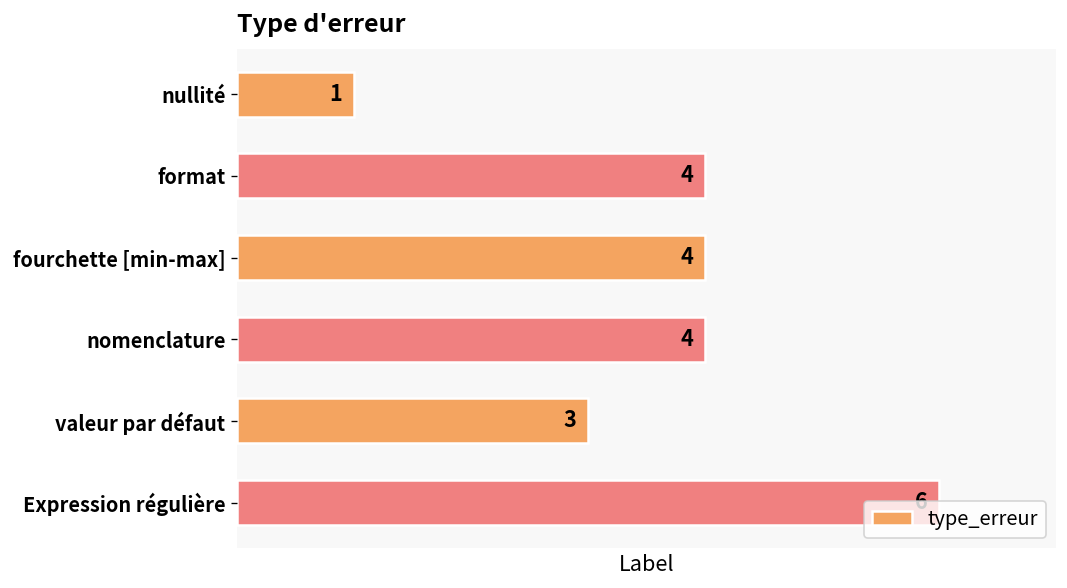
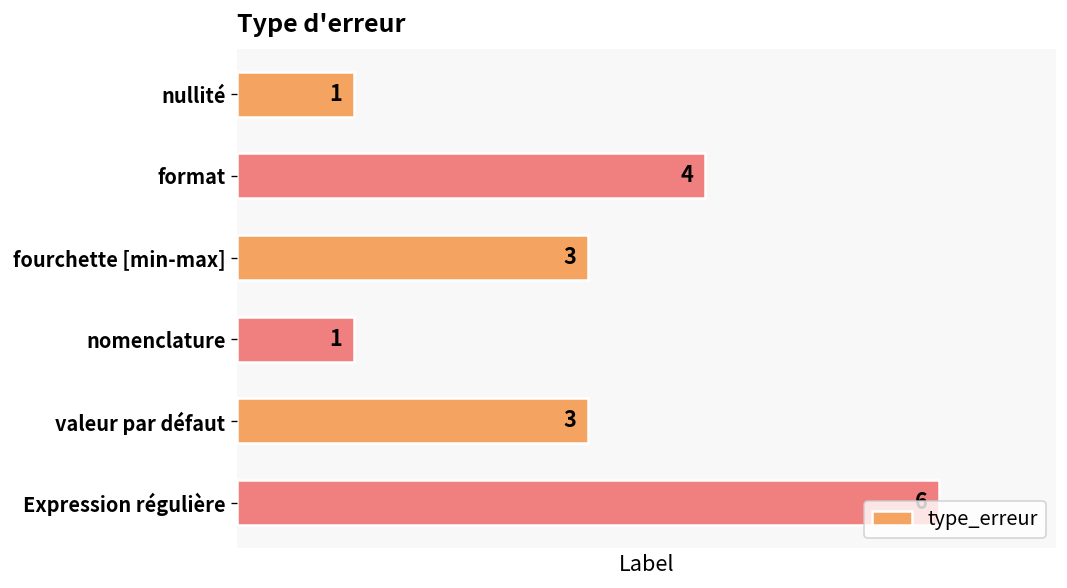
fourchette [min-max]: 4 -> 3
nomenclature: 4 -> 1
